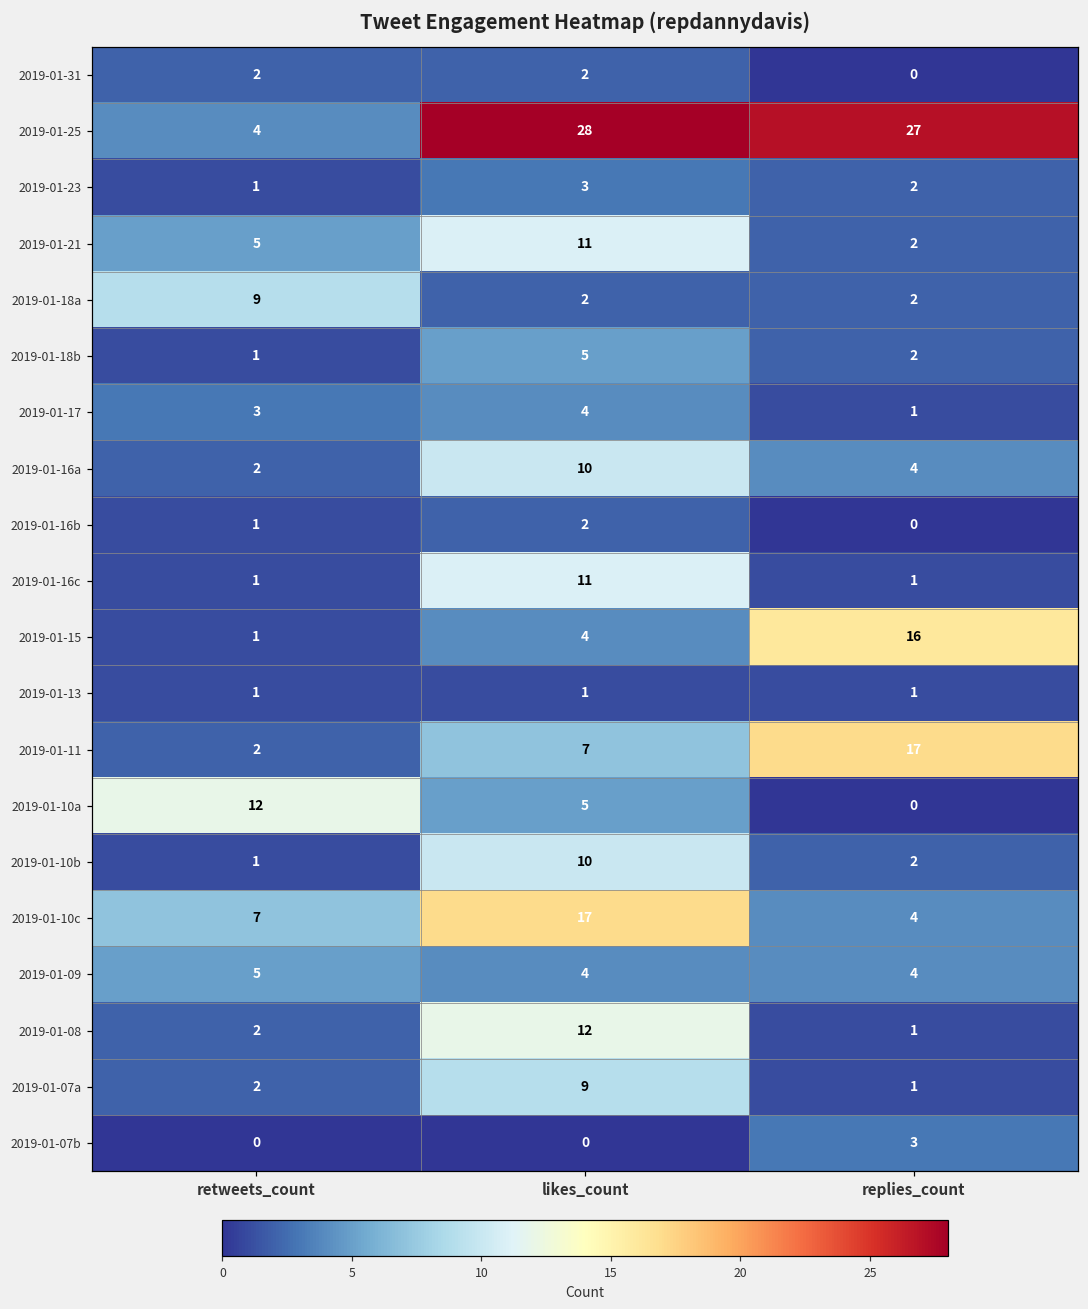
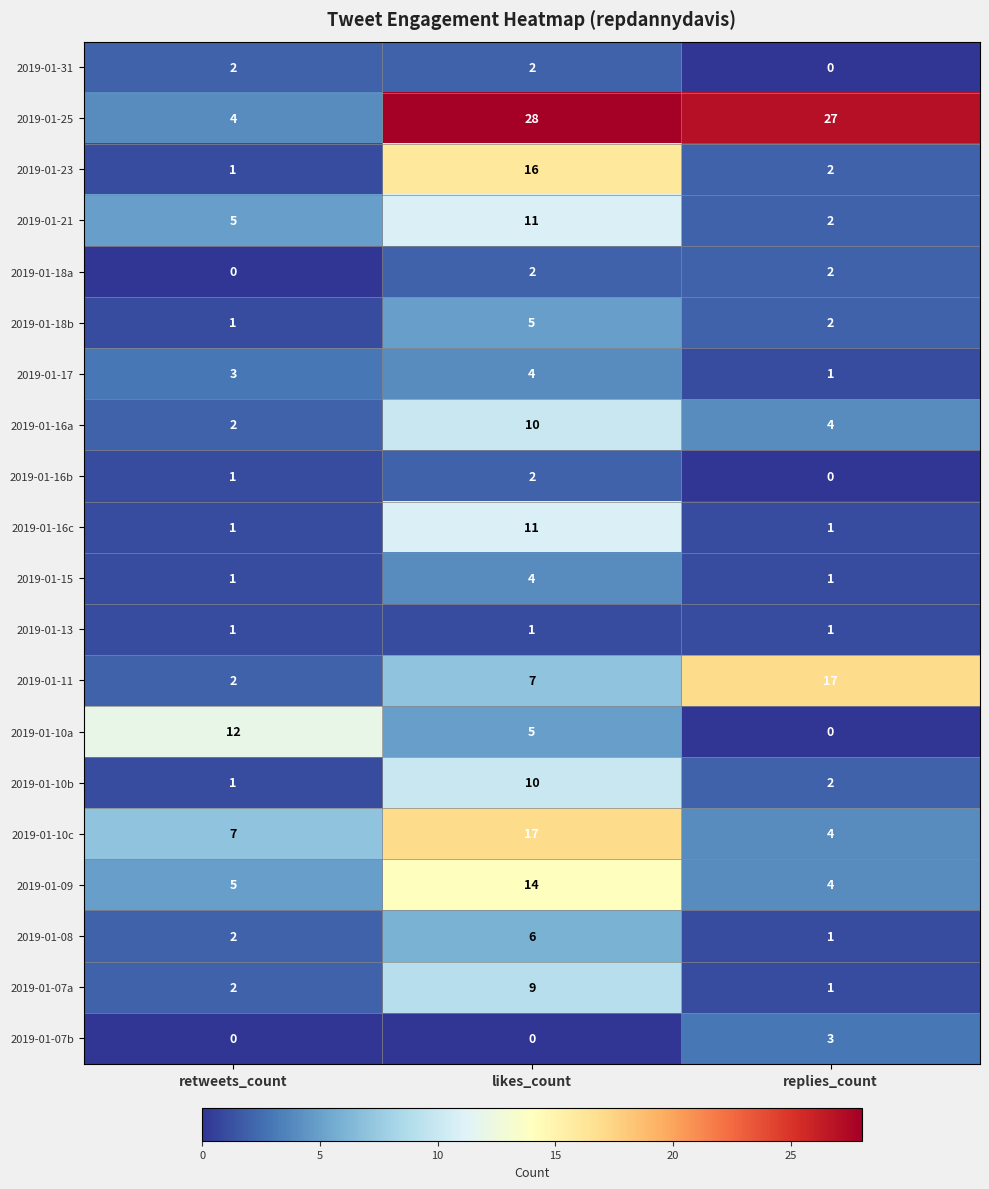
2019-01-23, likes_count: 3 -> 16
2019-01-18a, retweets_count: 9 -> 0
2019-01-15, replies_count: 16 -> 1
2019-01-09, likes_count: 4 -> 14
2019-01-08, likes_count: 12 -> 6
